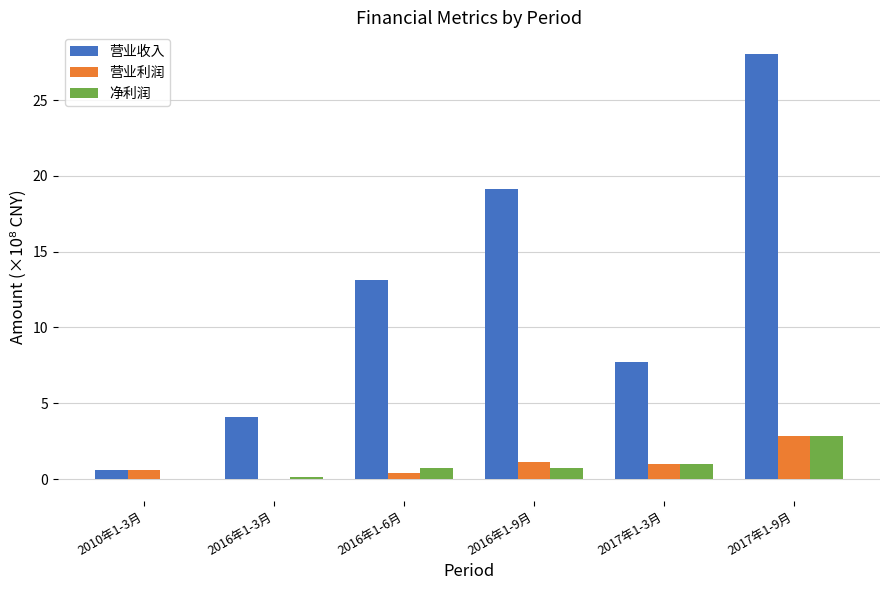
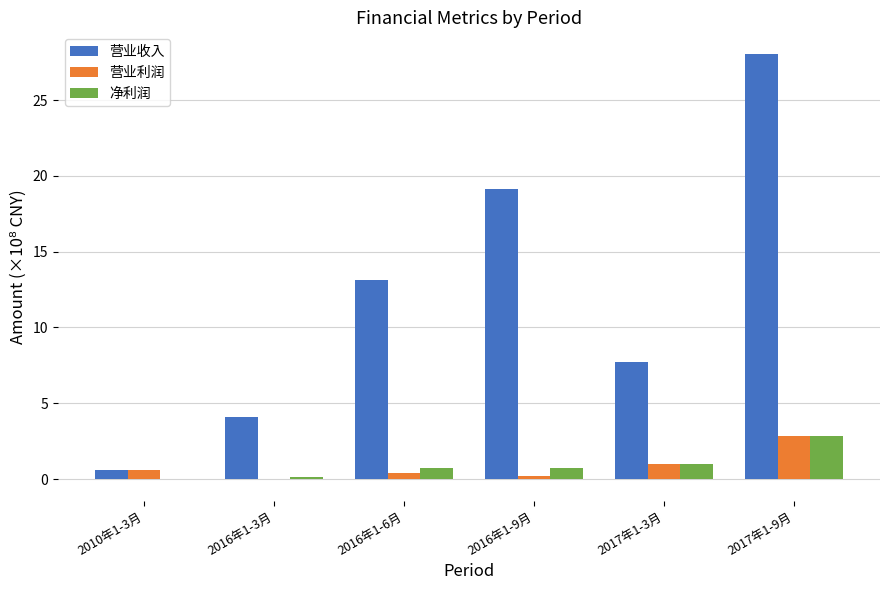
营业利润, 2016年1-9月: 1.1 -> 0.2
